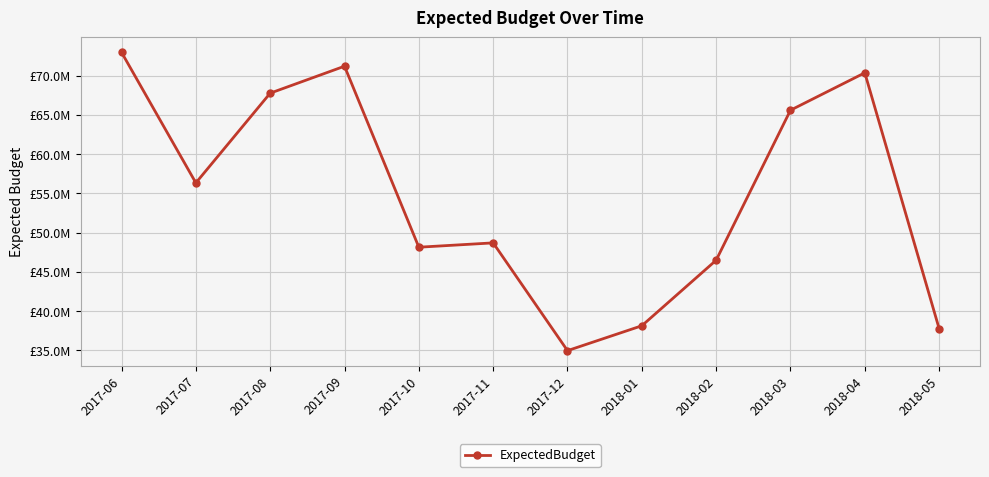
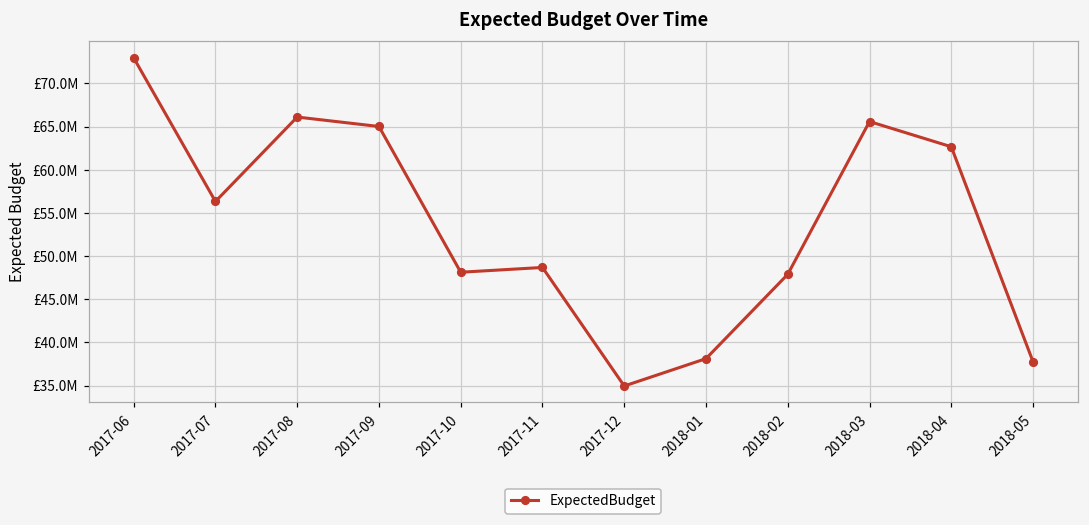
2017-08: £68000000 -> £66000000
2017-09: £71000000 -> £65000000
2018-02: £46000000 -> £48000000
2018-04: £70000000 -> £63000000
